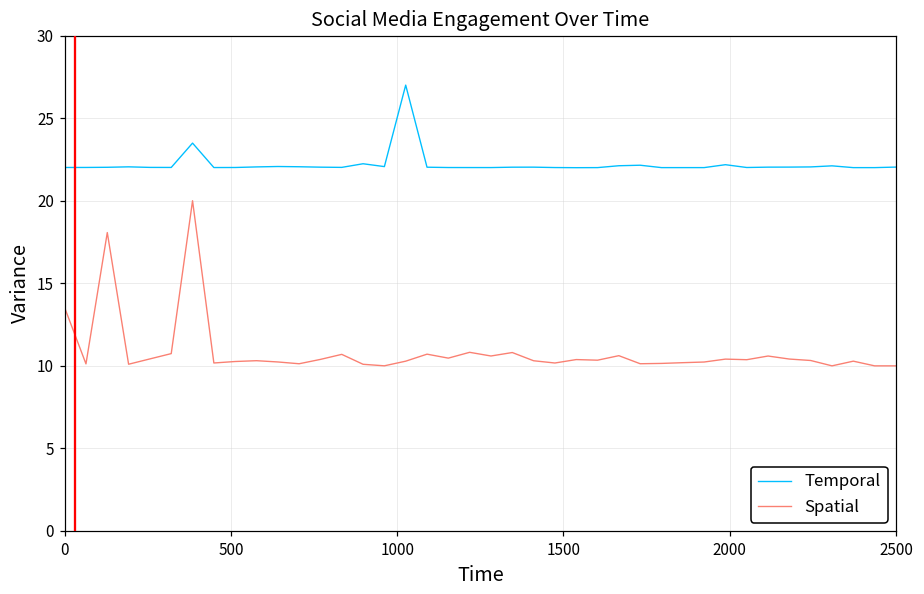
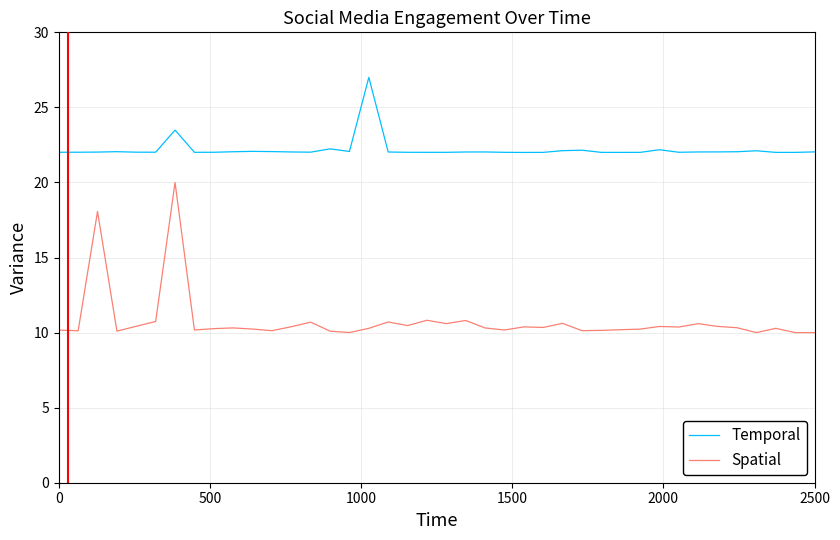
Spatial, 0: 13.5 -> 10.2
